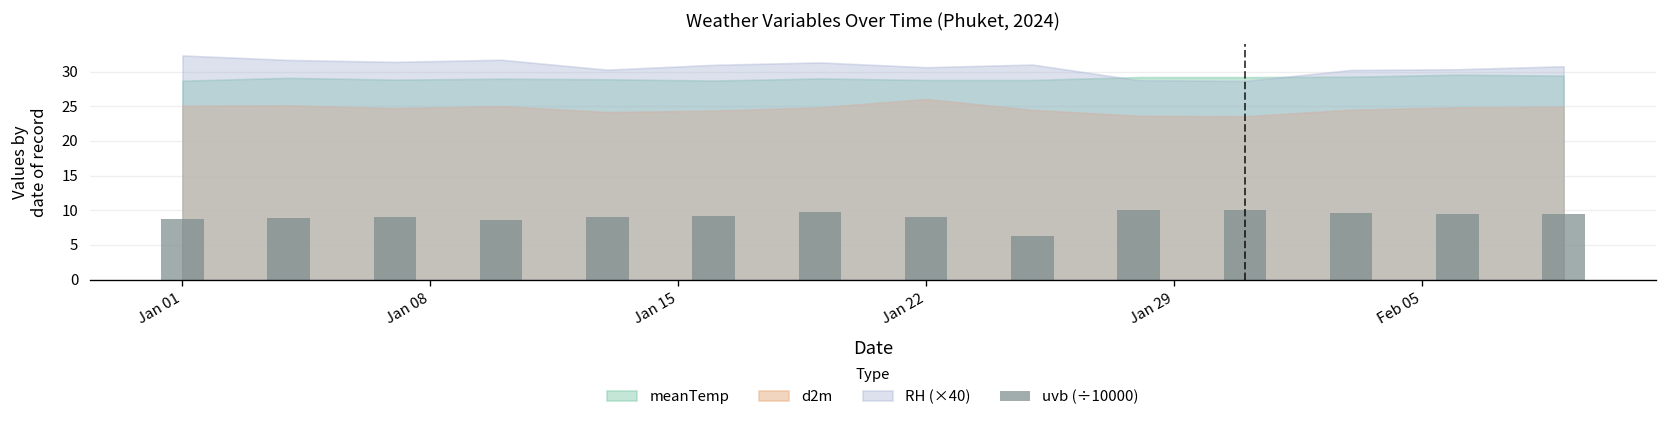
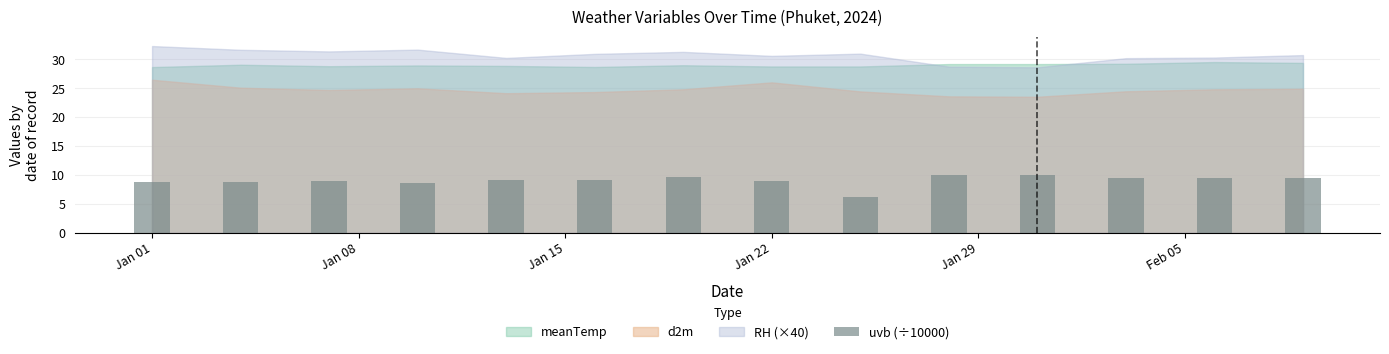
d2m, Jan 01: 25 -> 26
